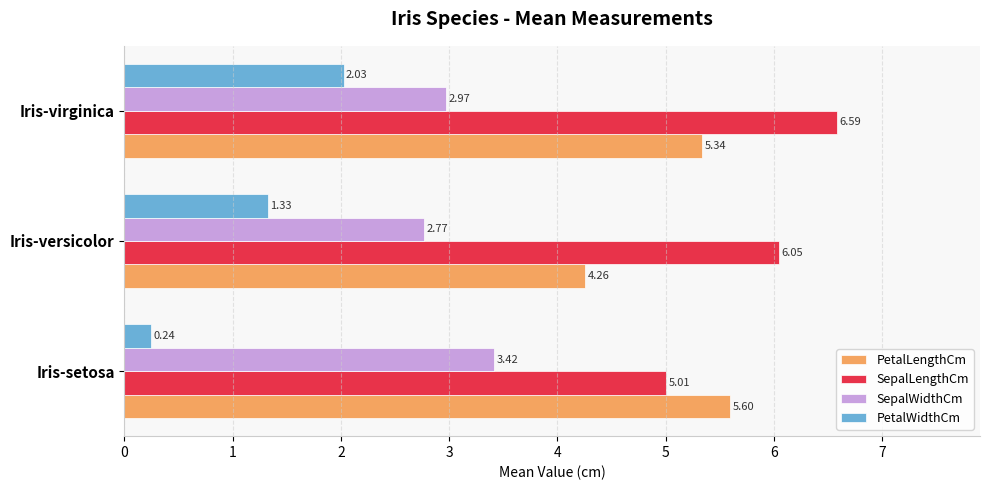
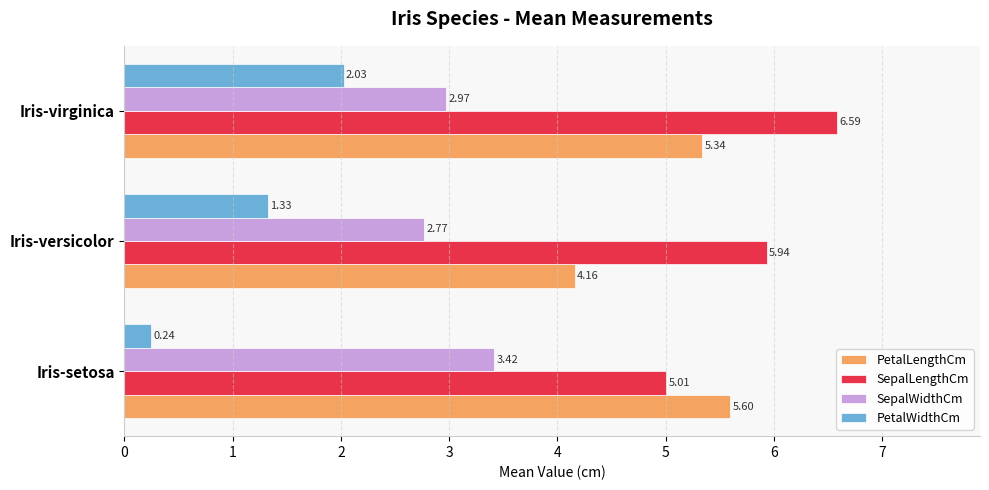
SepalLengthCm, Iris-versicolor: 6.05 -> 5.94
PetalLengthCm, Iris-versicolor: 4.26 -> 4.16
